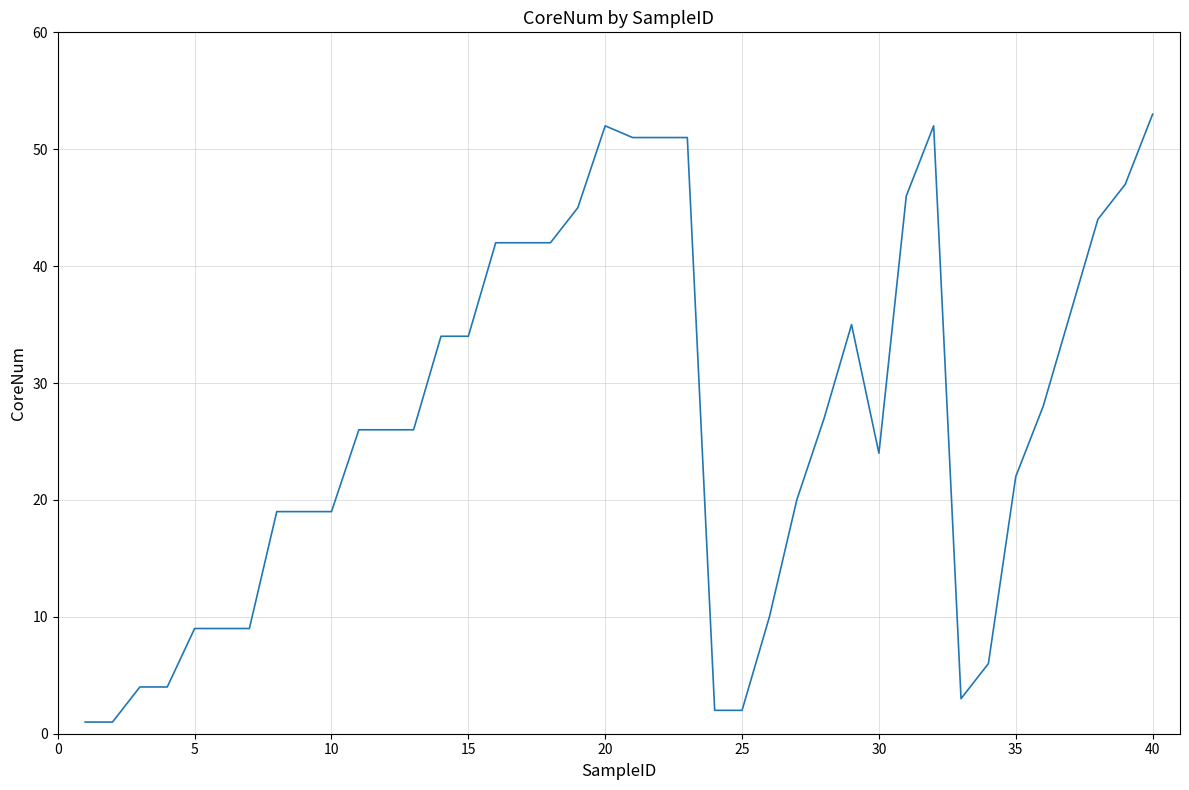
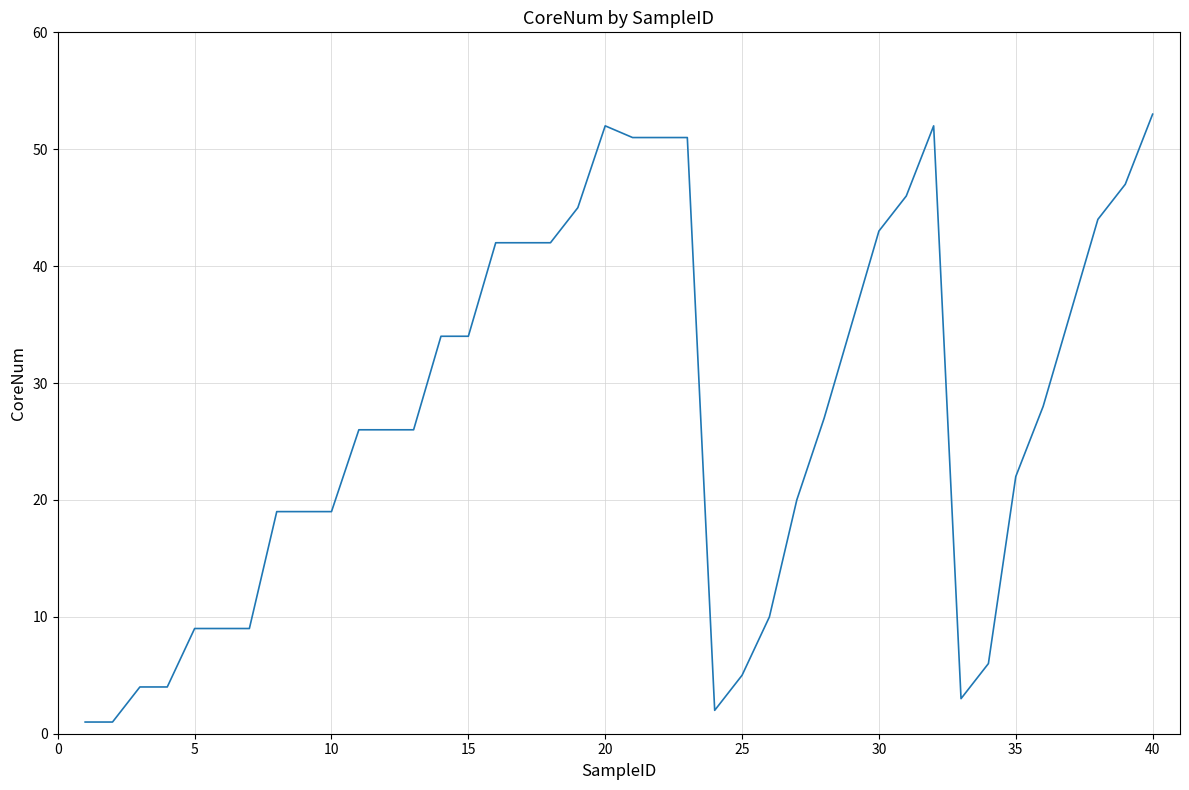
25: 2 -> 5
30: 24 -> 43
